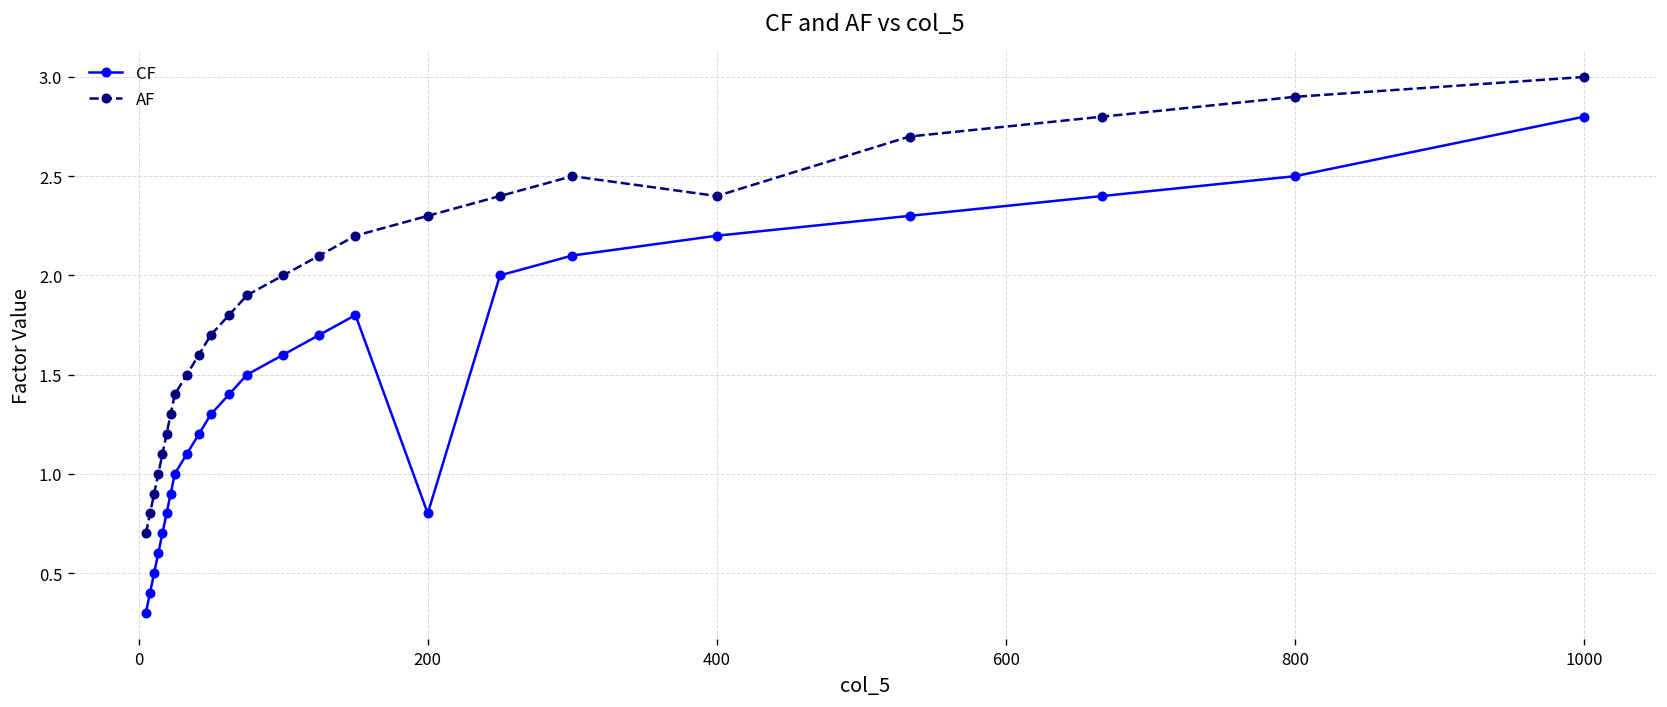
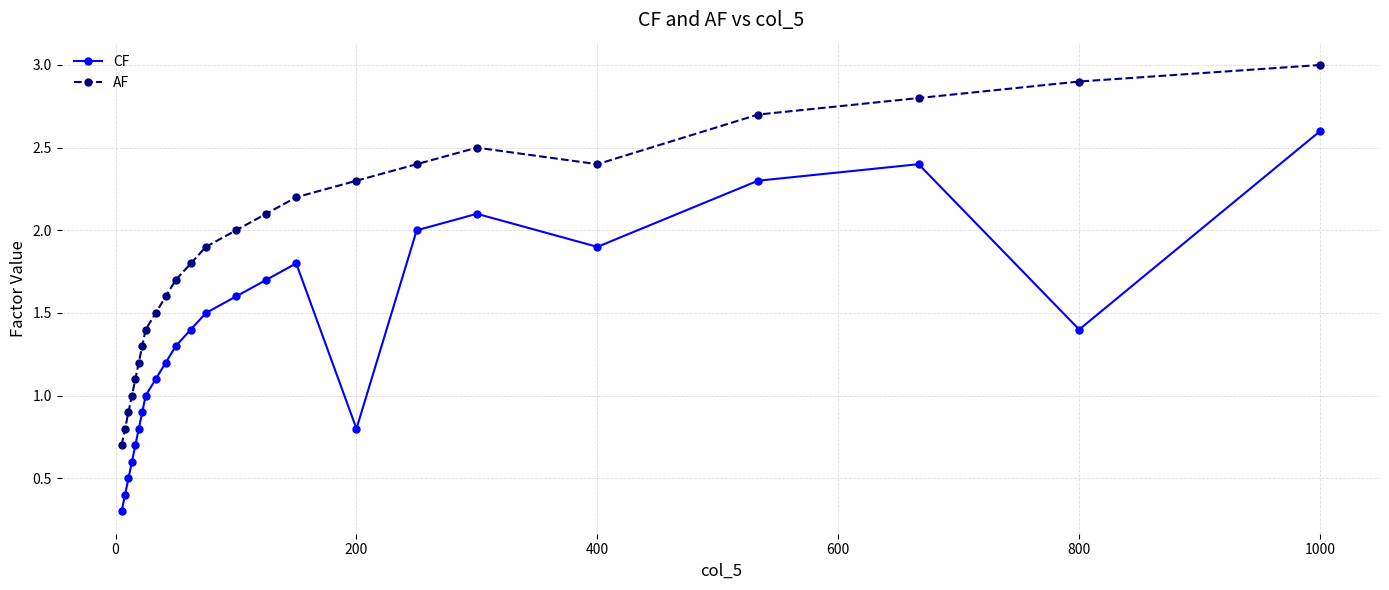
CF, 400: 2.2 -> 1.9
CF, 800: 2.5 -> 1.4
CF, 1000: 2.8 -> 2.6
